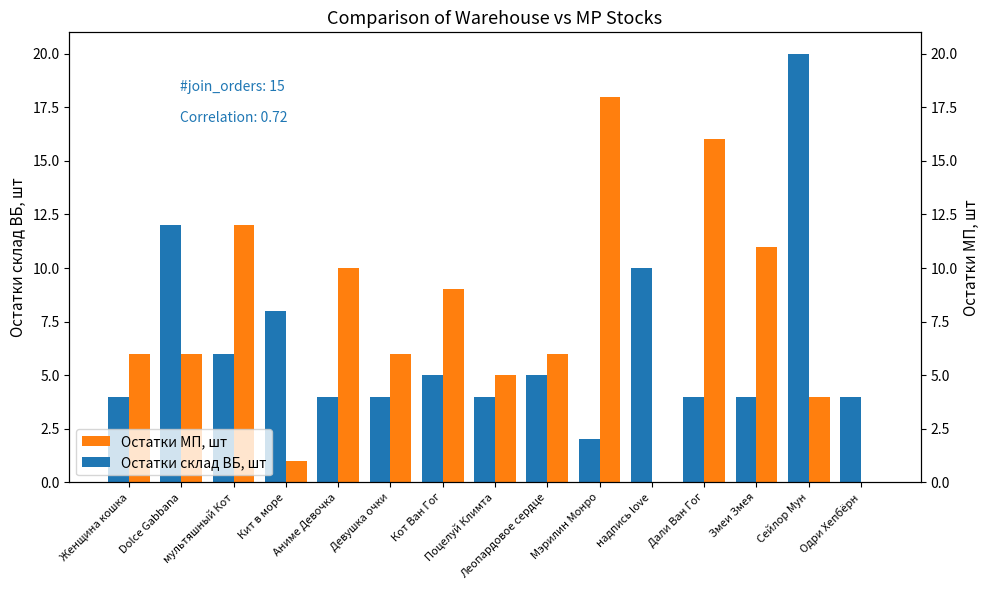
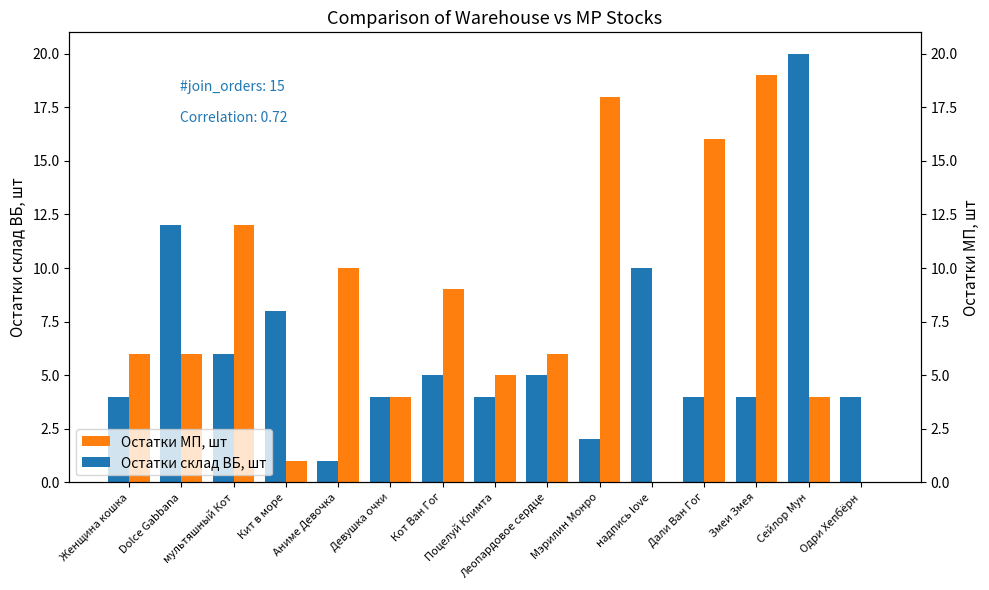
Остатки склад ВБ, шт, Аниме Девочка: 4 -> 1
Остатки МП, шт, Девушка очки: 6 -> 4
Остатки МП, шт, Змеи Змея: 11 -> 19
